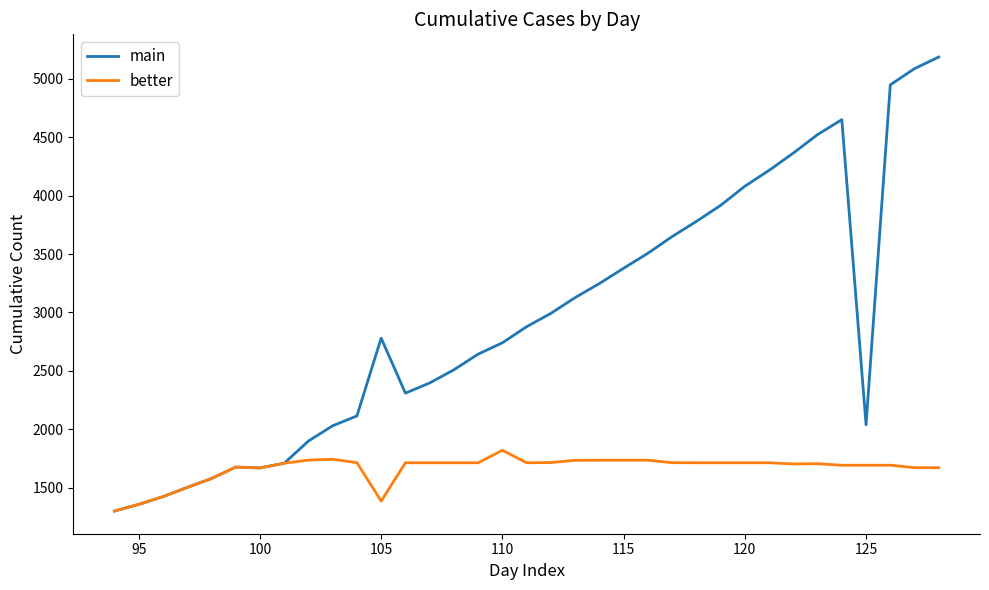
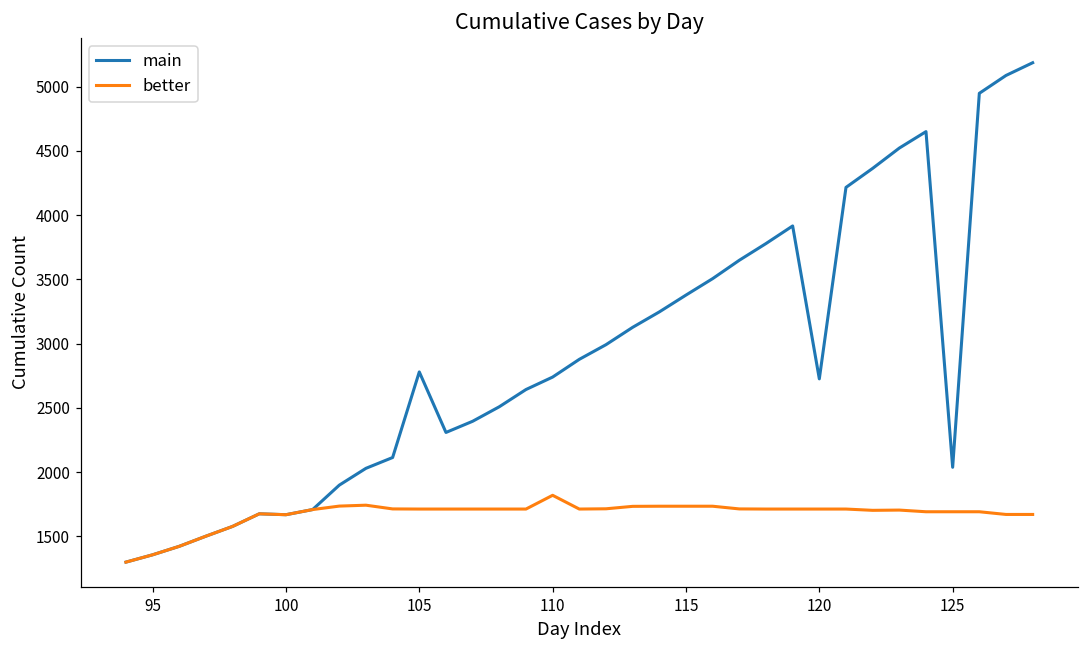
better, 105: 1390 -> 1710
main, 120: 4080 -> 2730
